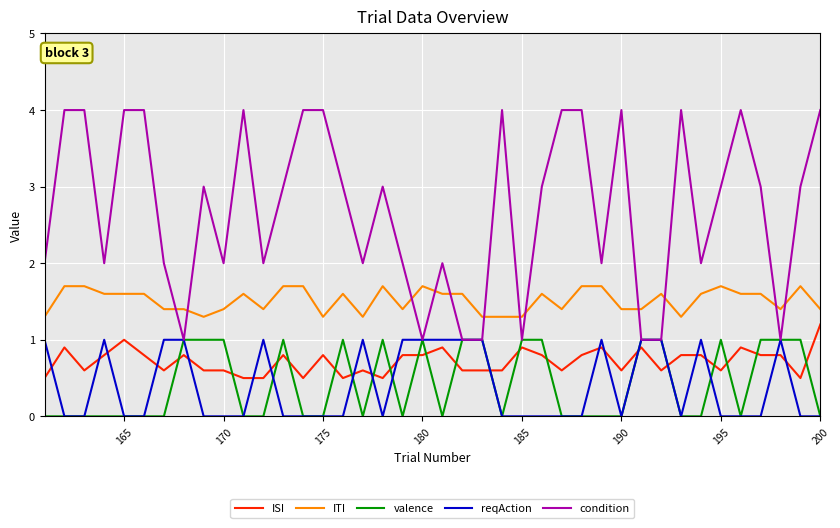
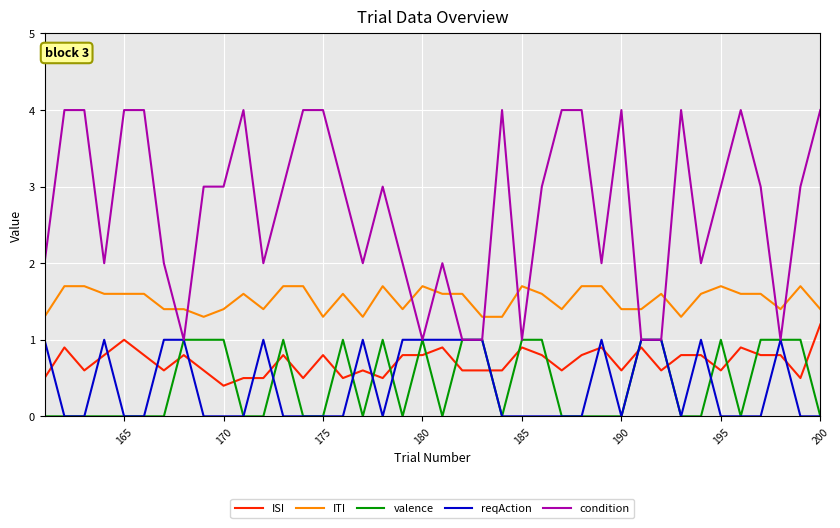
ISI, 170: 0.6 -> 0.4
condition, 170: 2 -> 3
ITI, 185: 1.3 -> 1.7
